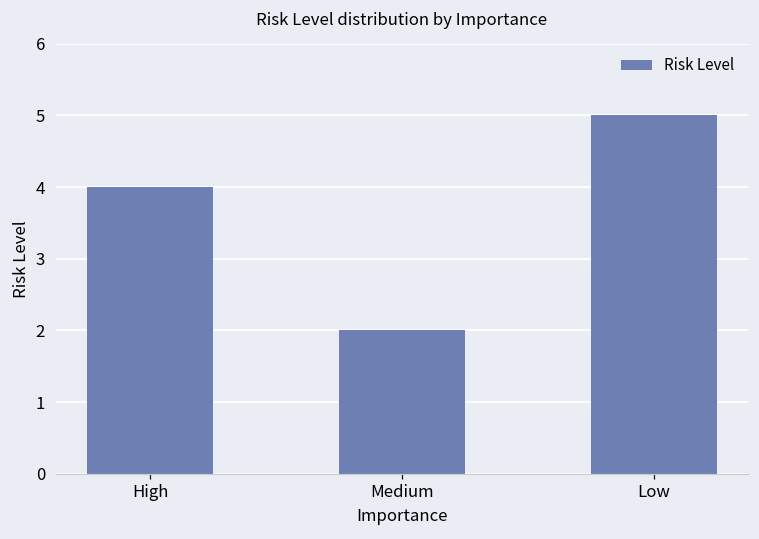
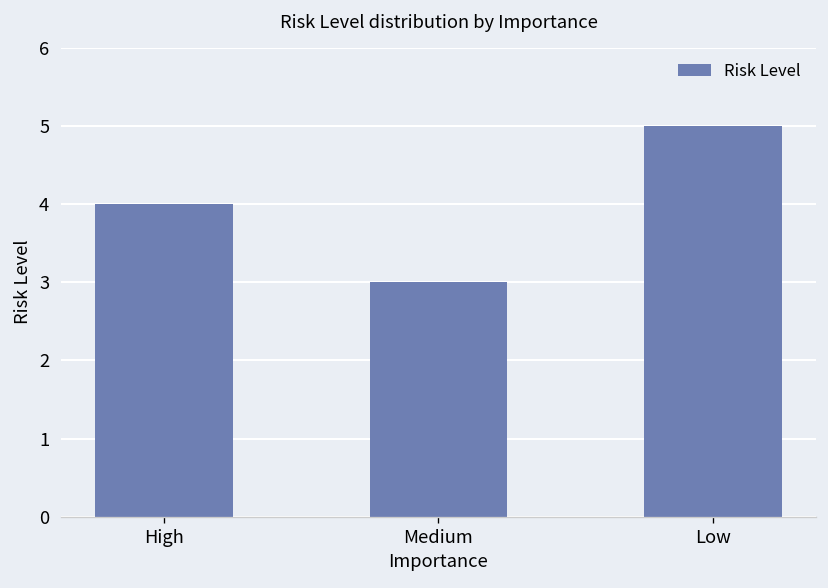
Medium: 2 -> 3
